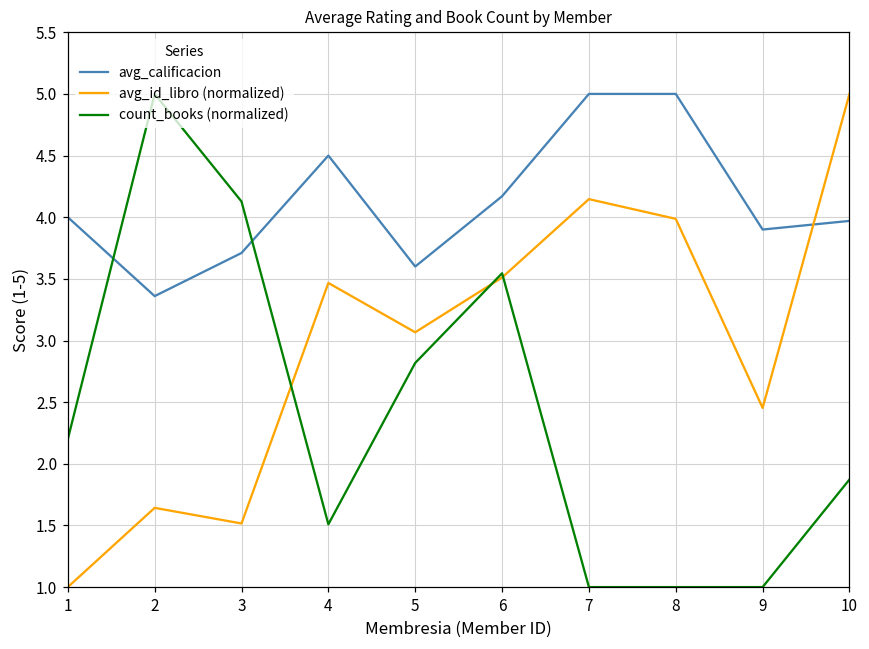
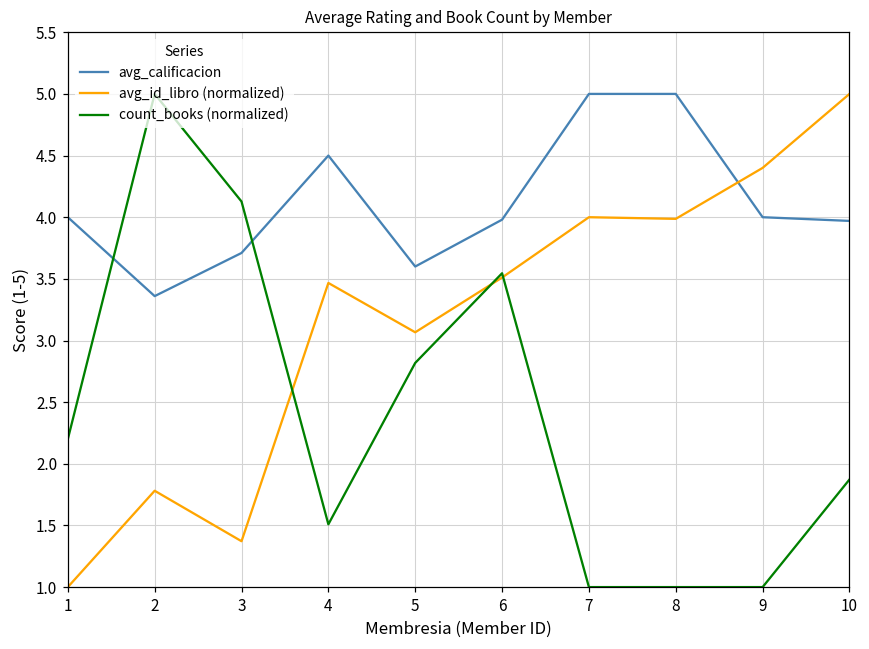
avg_id_libro (normalized), 2: 1.64 -> 1.78
avg_id_libro (normalized), 3: 1.52 -> 1.37
avg_calificacion, 6: 4.17 -> 3.98
avg_id_libro (normalized), 7: 4.15 -> 4.00
avg_calificacion, 9: 3.9 -> 4.0
avg_id_libro (normalized), 9: 2.45 -> 4.40
